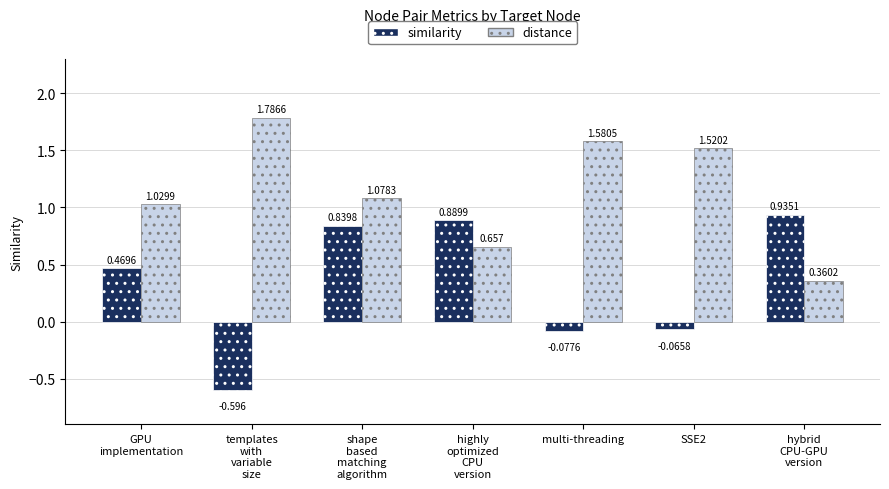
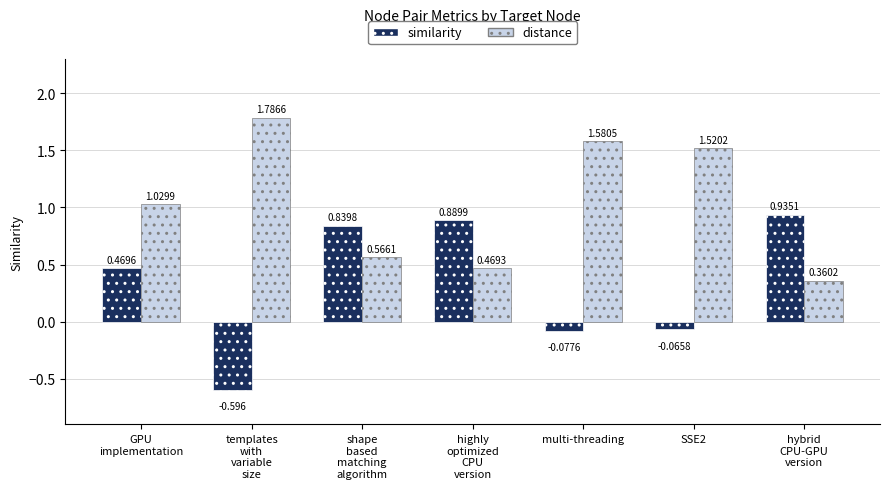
distance, shape based matching algorithm: 1.0783 -> 0.5661
distance, highly optimized CPU version: 0.657 -> 0.4693
